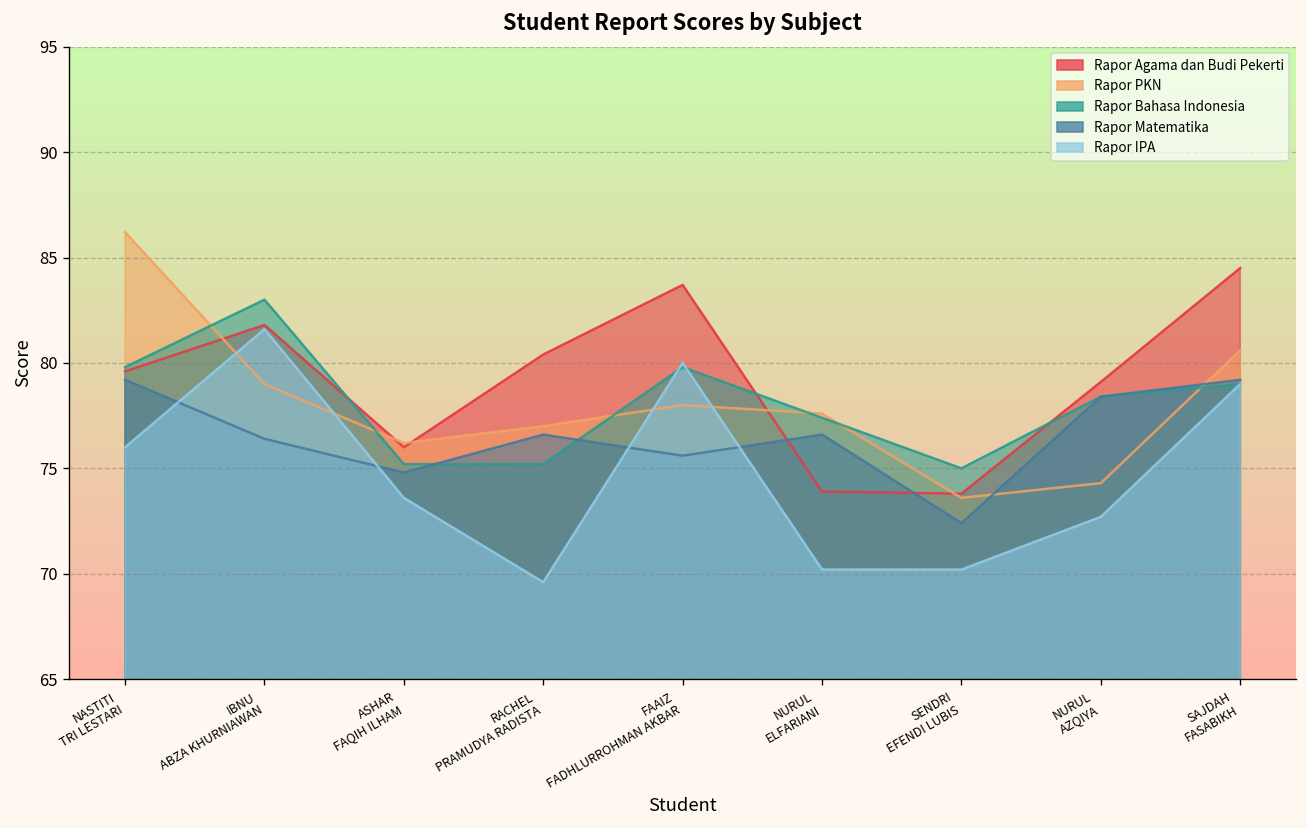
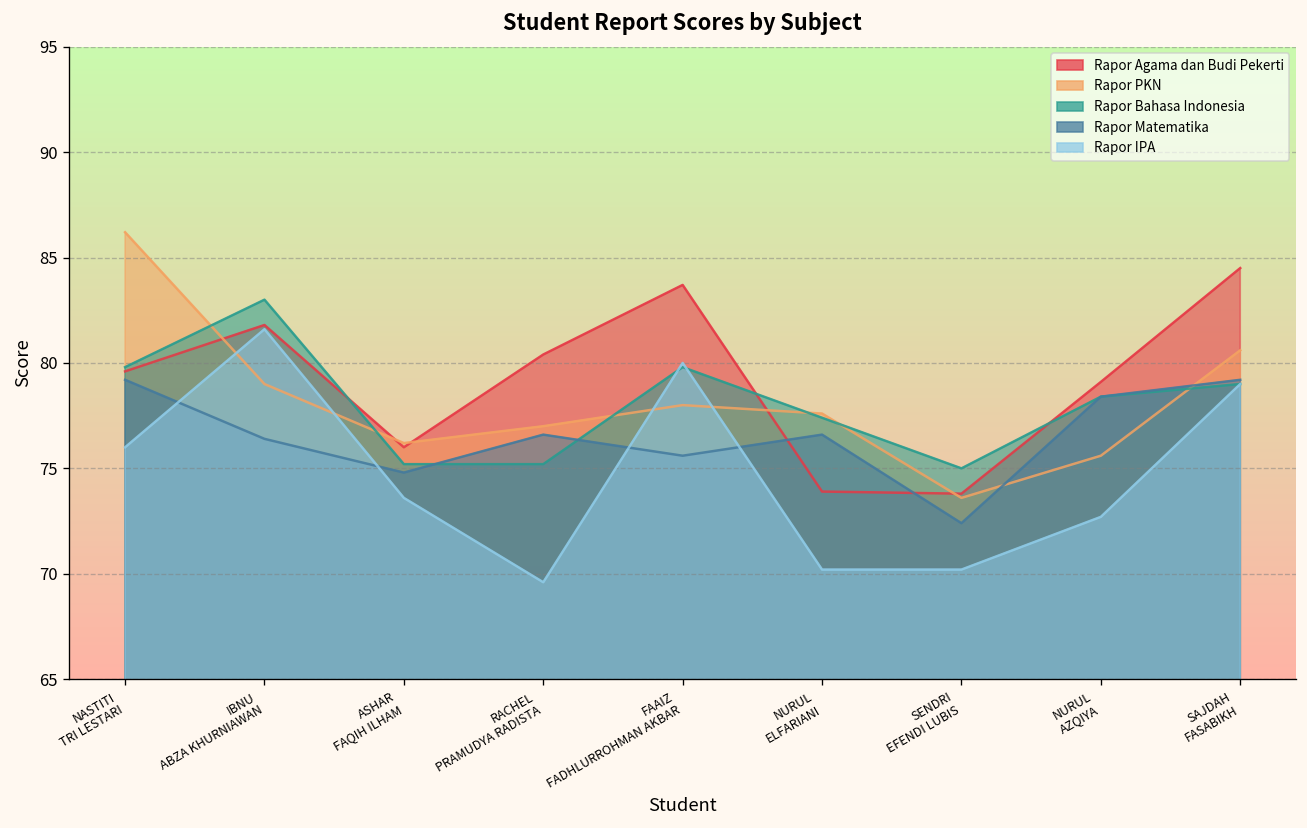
Rapor PKN, NURUL AZQIYA: 74.3 -> 75.6
